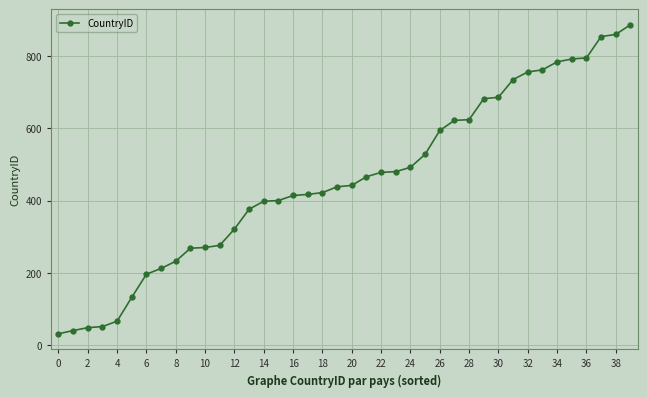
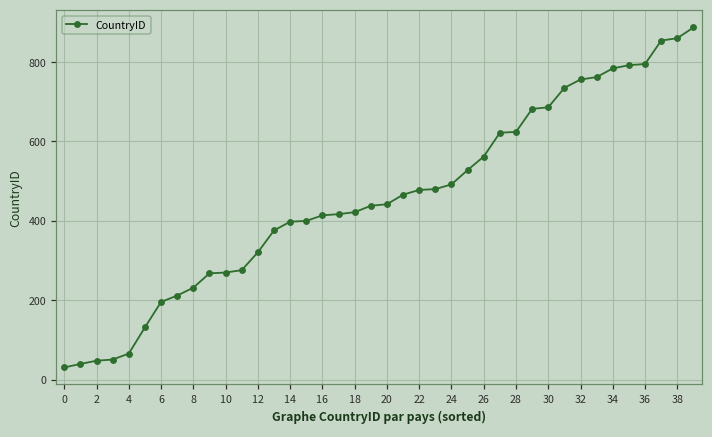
26: 590 -> 560
